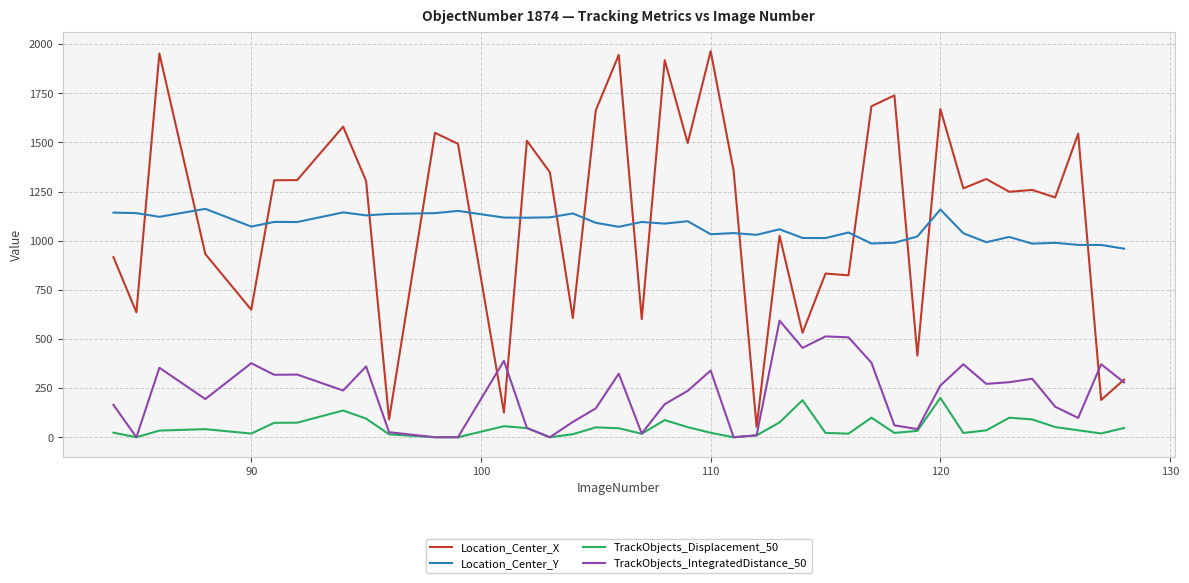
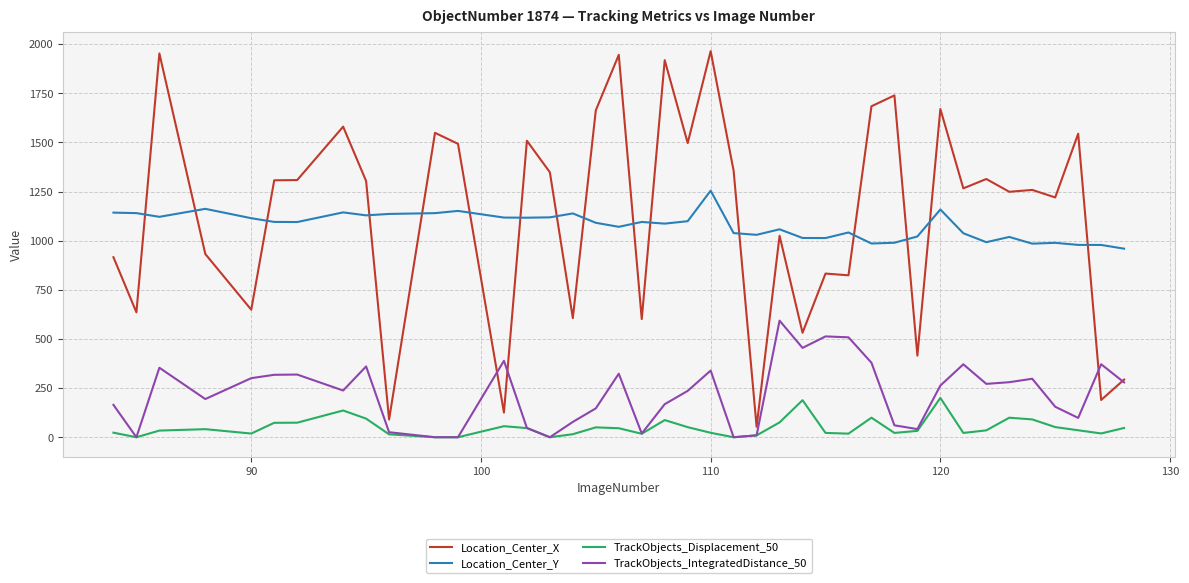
Location_Center_Y, 90: 1070 -> 1110
TrackObjects_IntegratedDistance_50, 90: 380 -> 300
Location_Center_Y, 110: 1030 -> 1250
